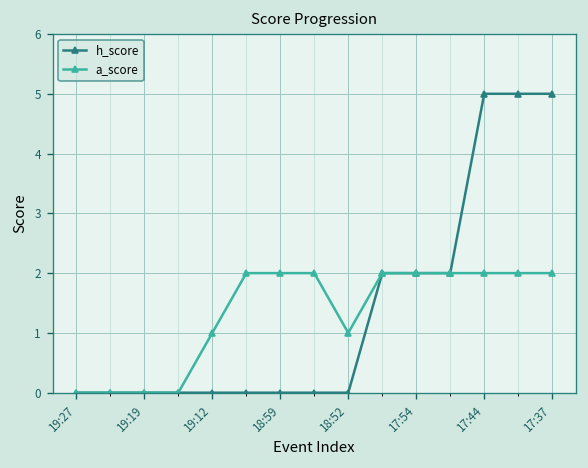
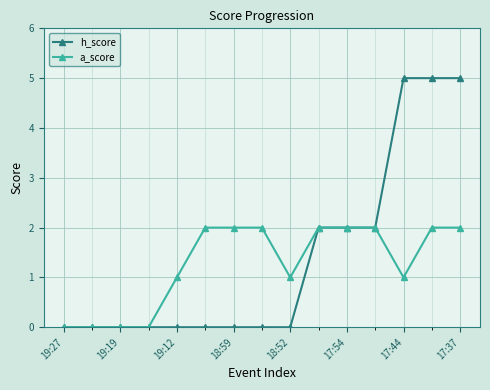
a_score, 17:44: 2 -> 1
